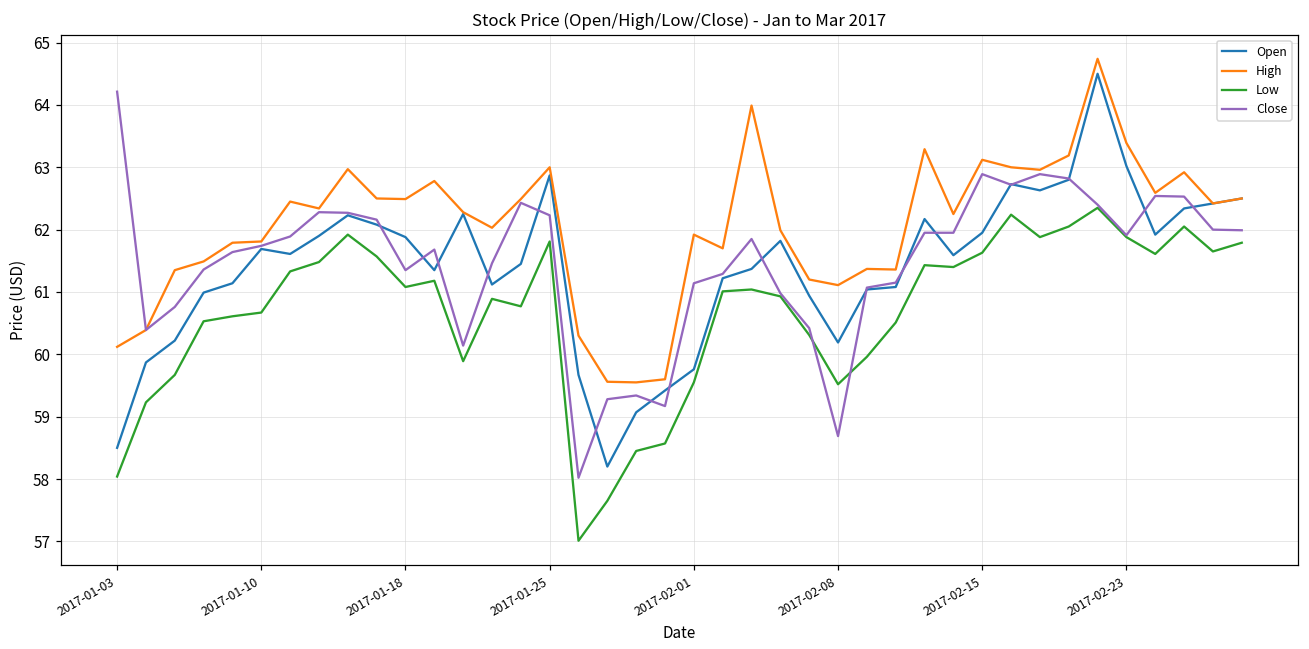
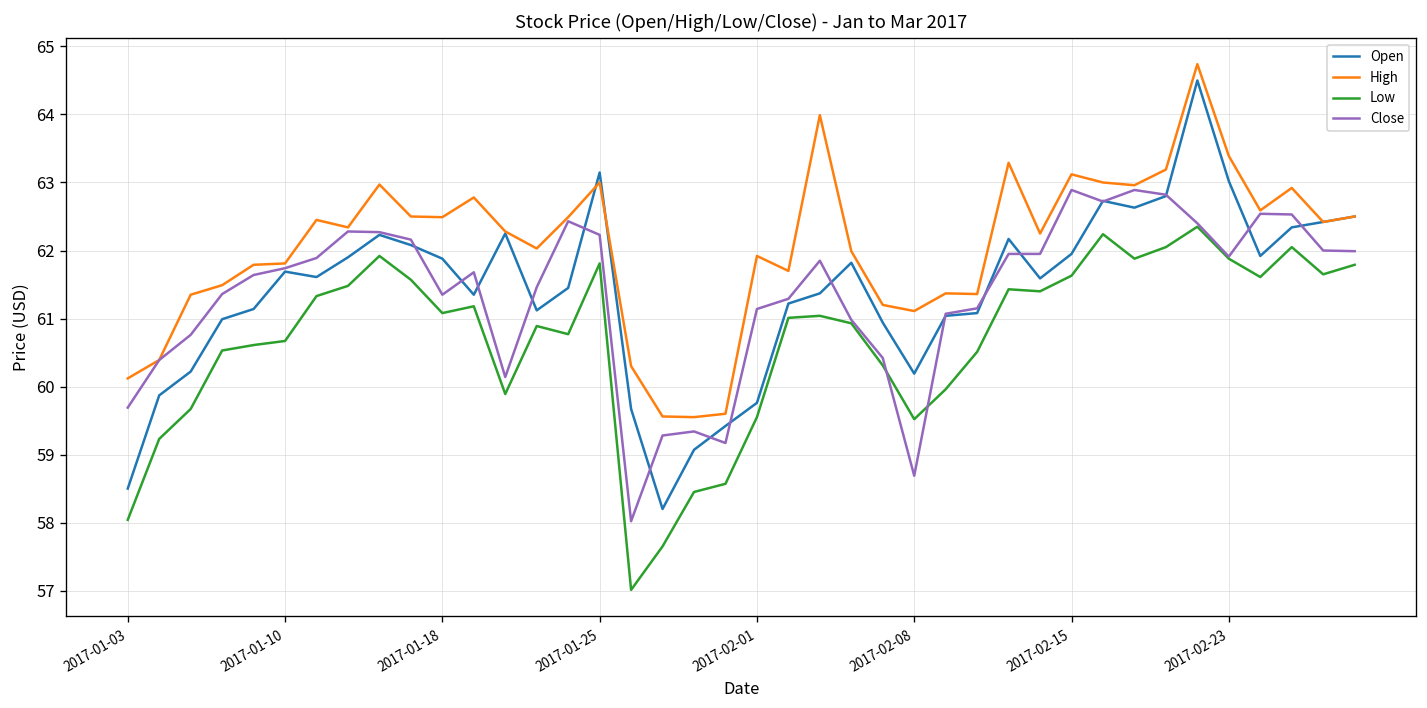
Close, 2017-01-03: 64.2 -> 59.7
Open, 2017-01-25: 62.9 -> 63.1
